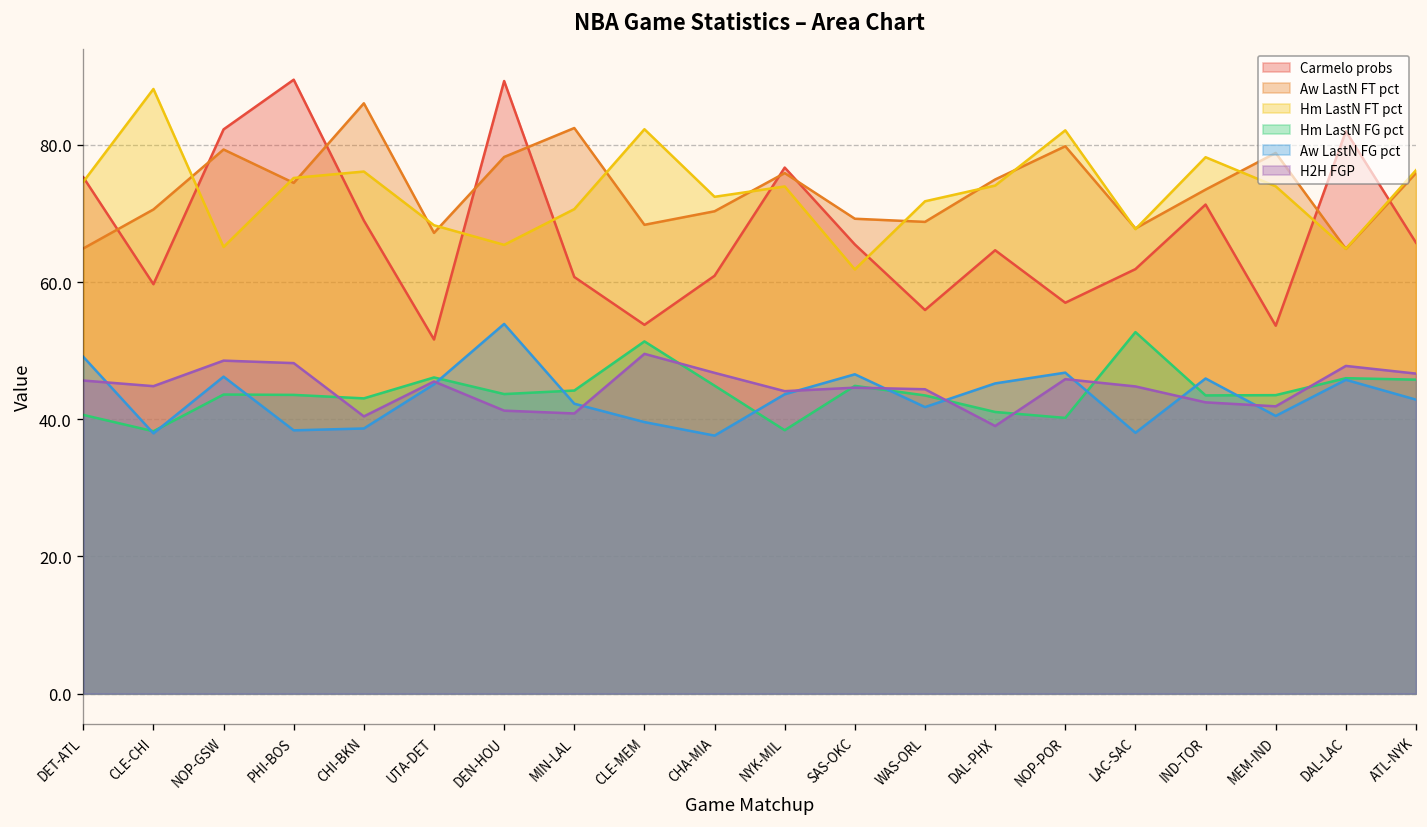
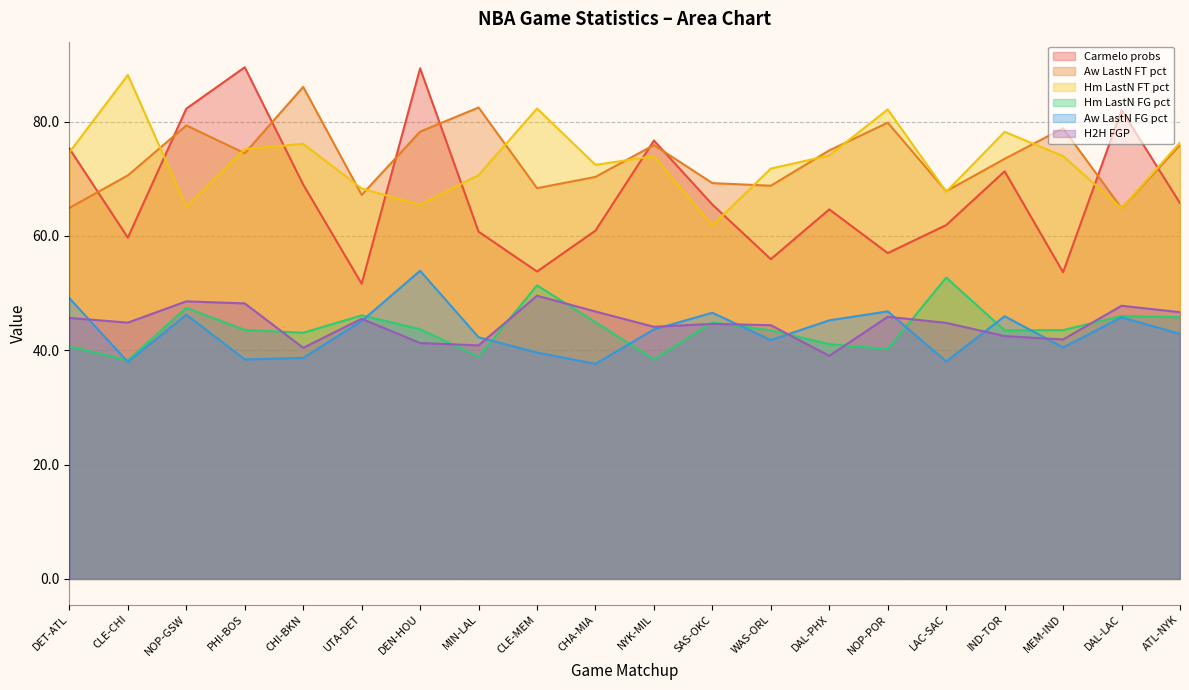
Hm LastN FG pct, NOP-GSW: 44 -> 47
Hm LastN FG pct, MIN-LAL: 44 -> 39
